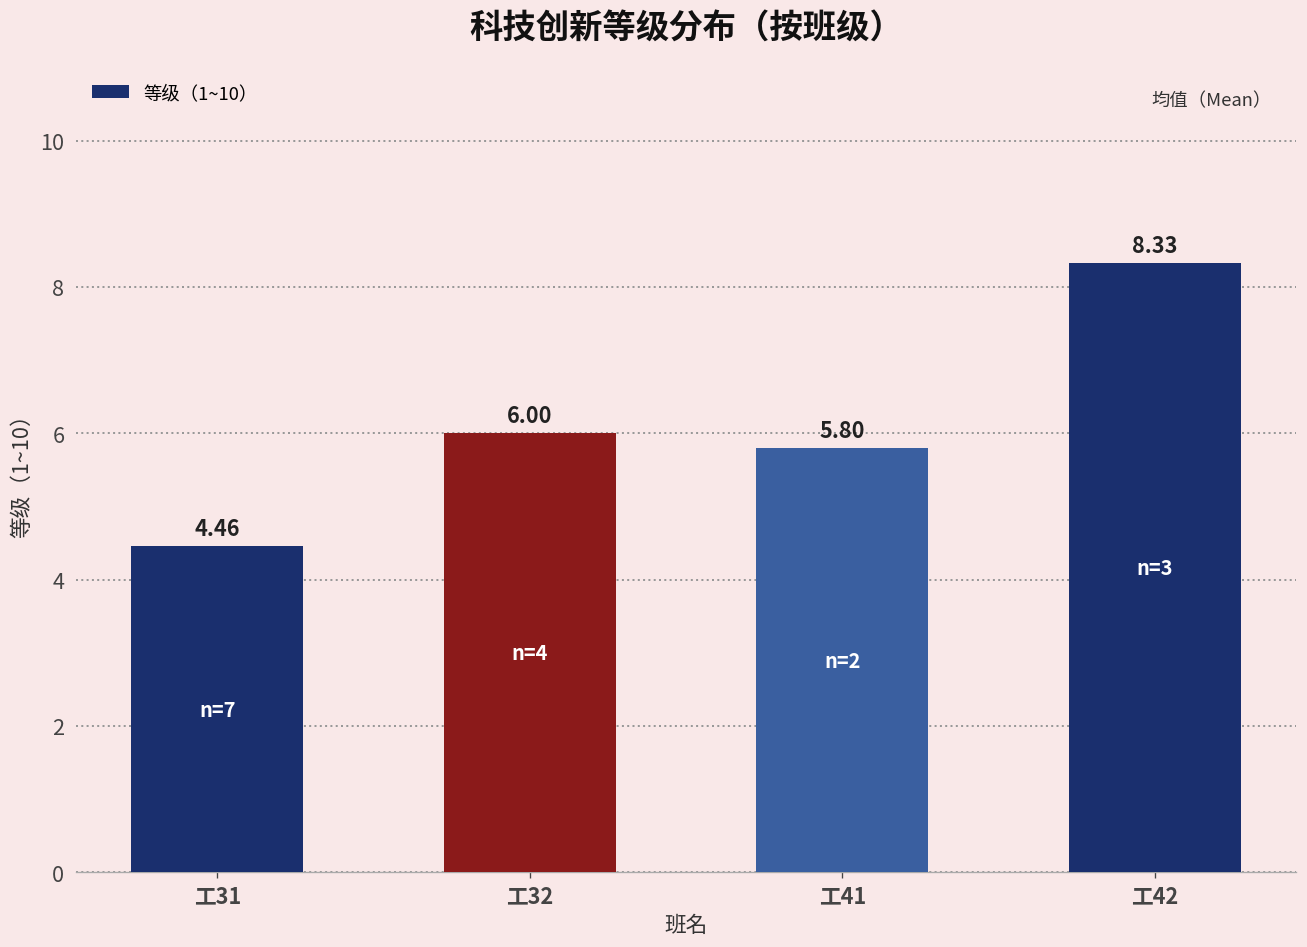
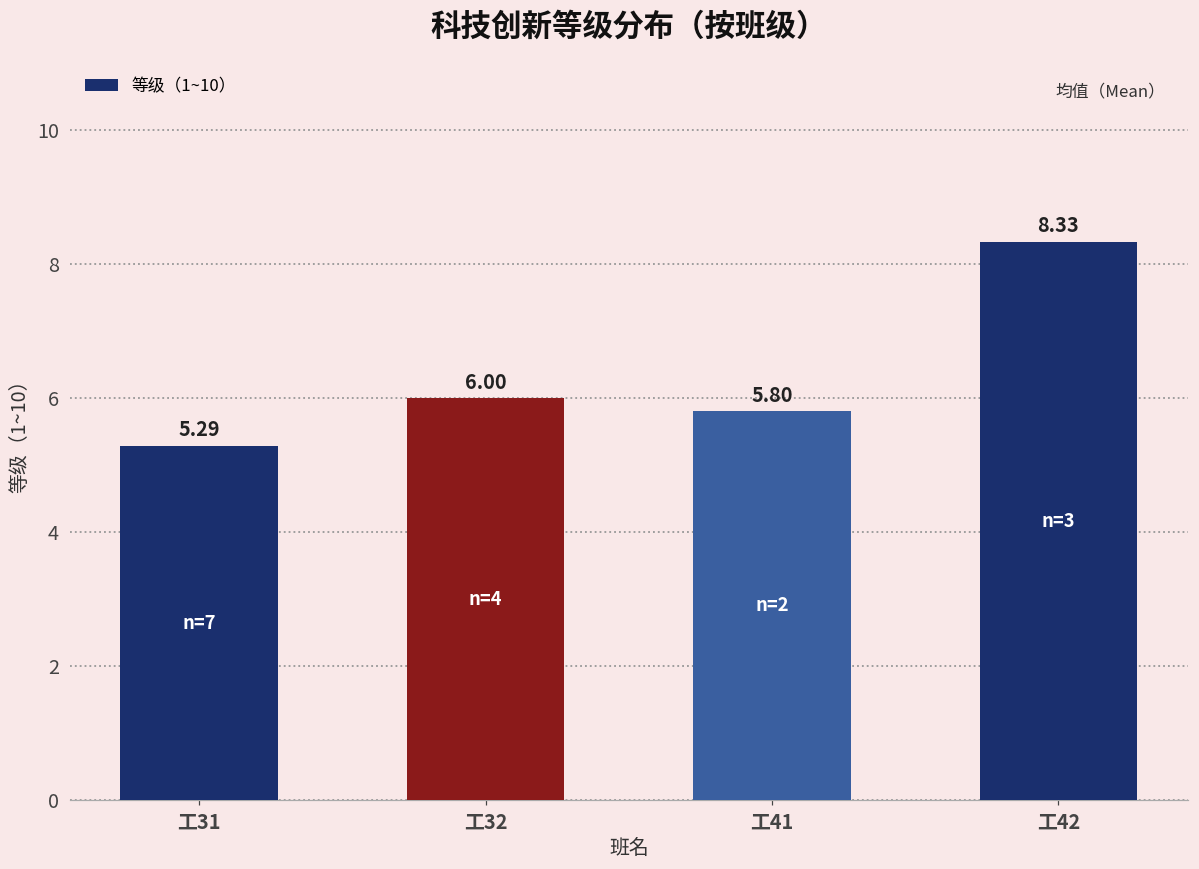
工31: 4.46 -> 5.29
